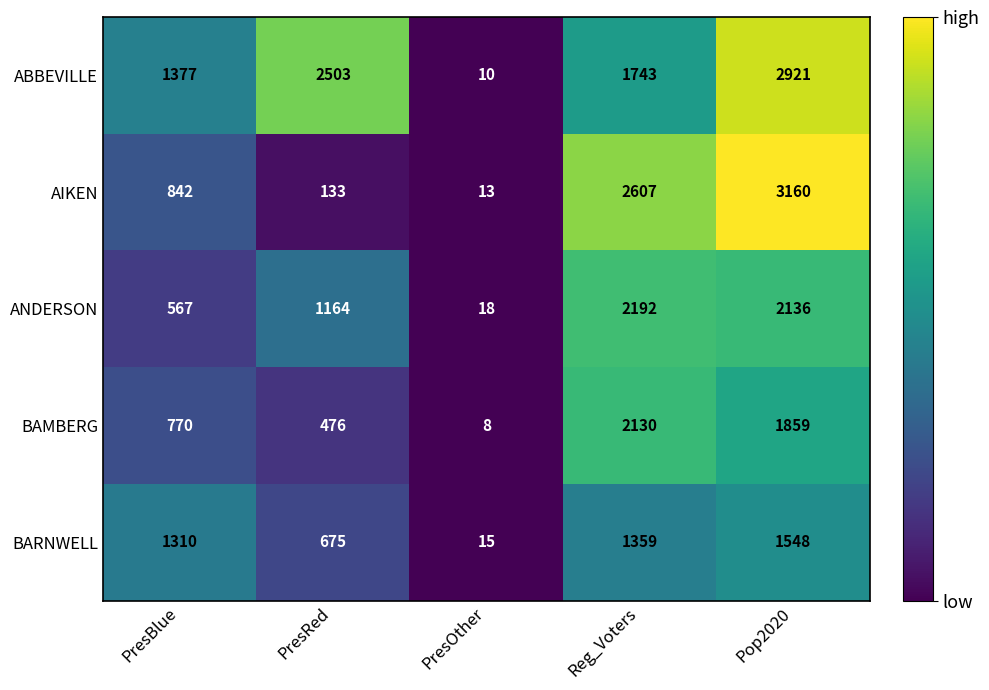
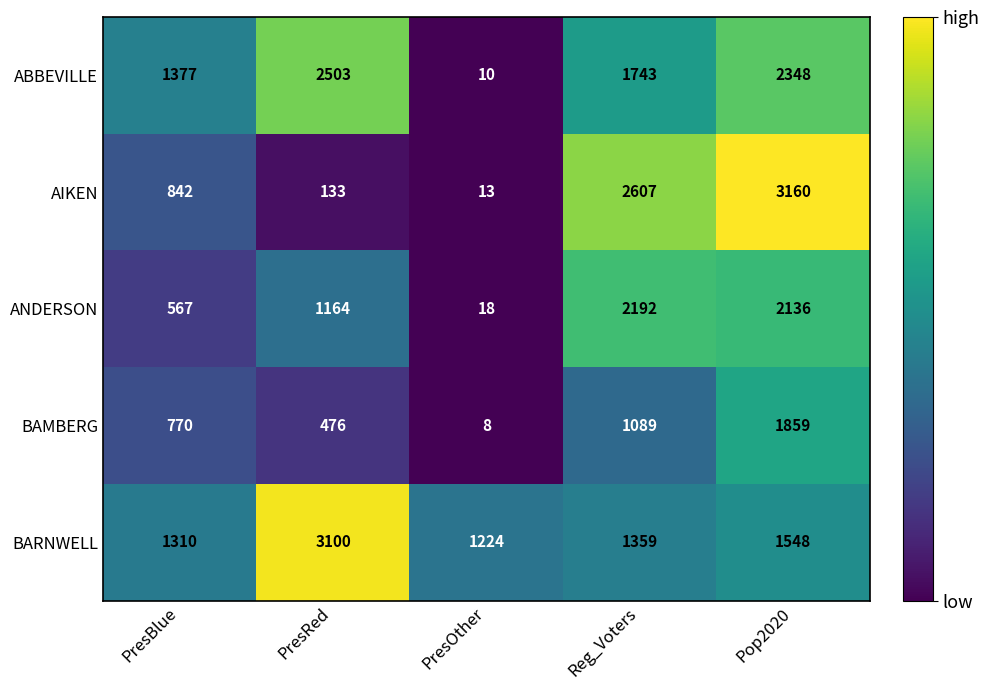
ABBEVILLE, Pop2020: 2921 -> 2348
BAMBERG, Reg_Voters: 2130 -> 1089
BARNWELL, PresRed: 675 -> 3100
BARNWELL, PresOther: 15 -> 1224
